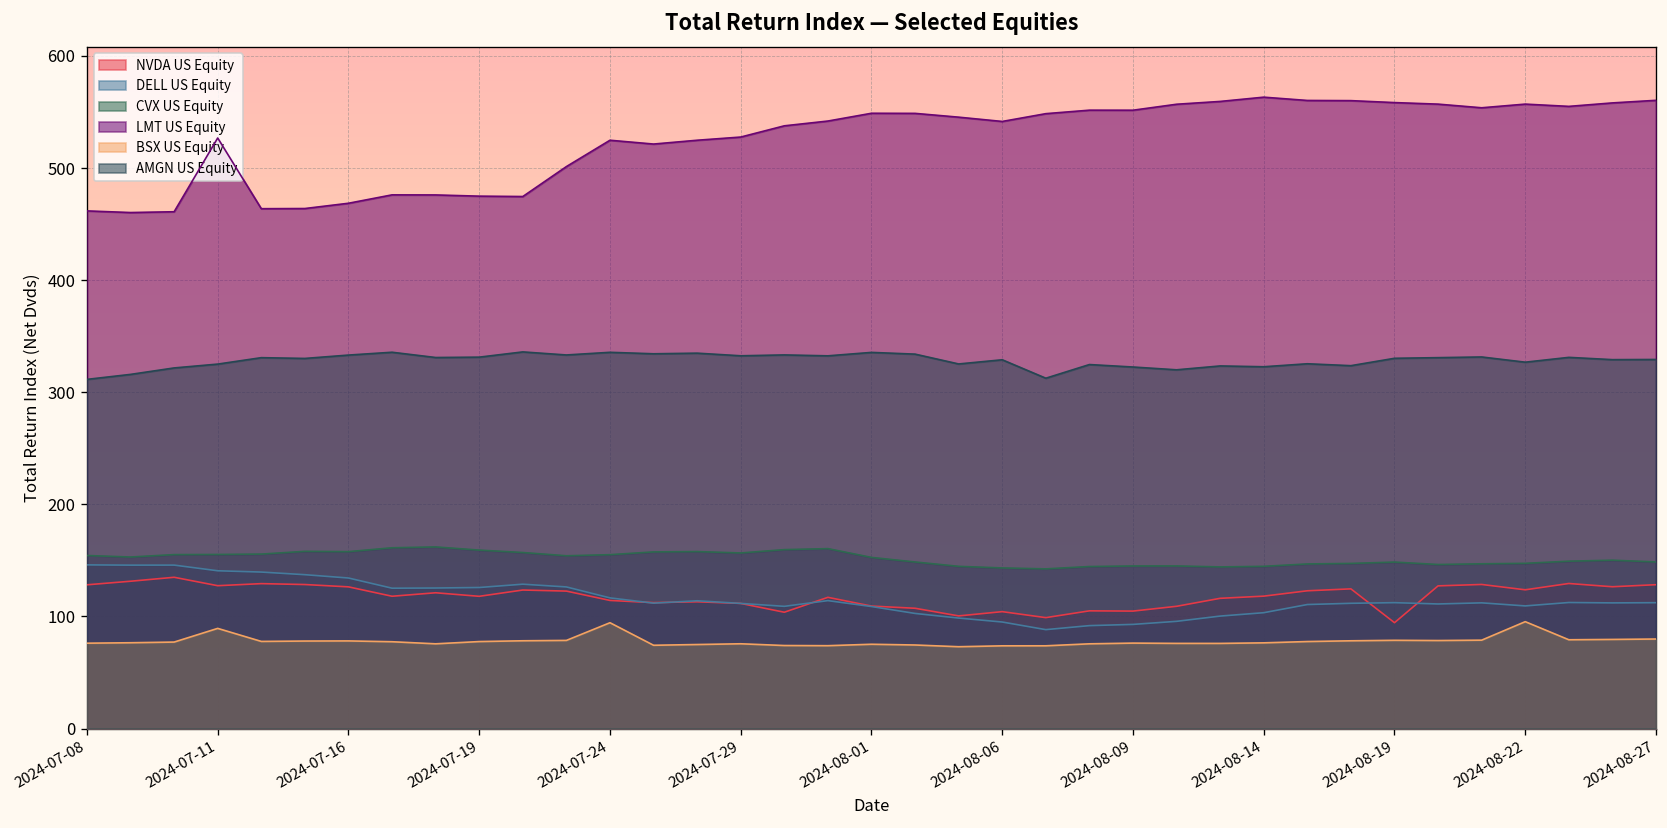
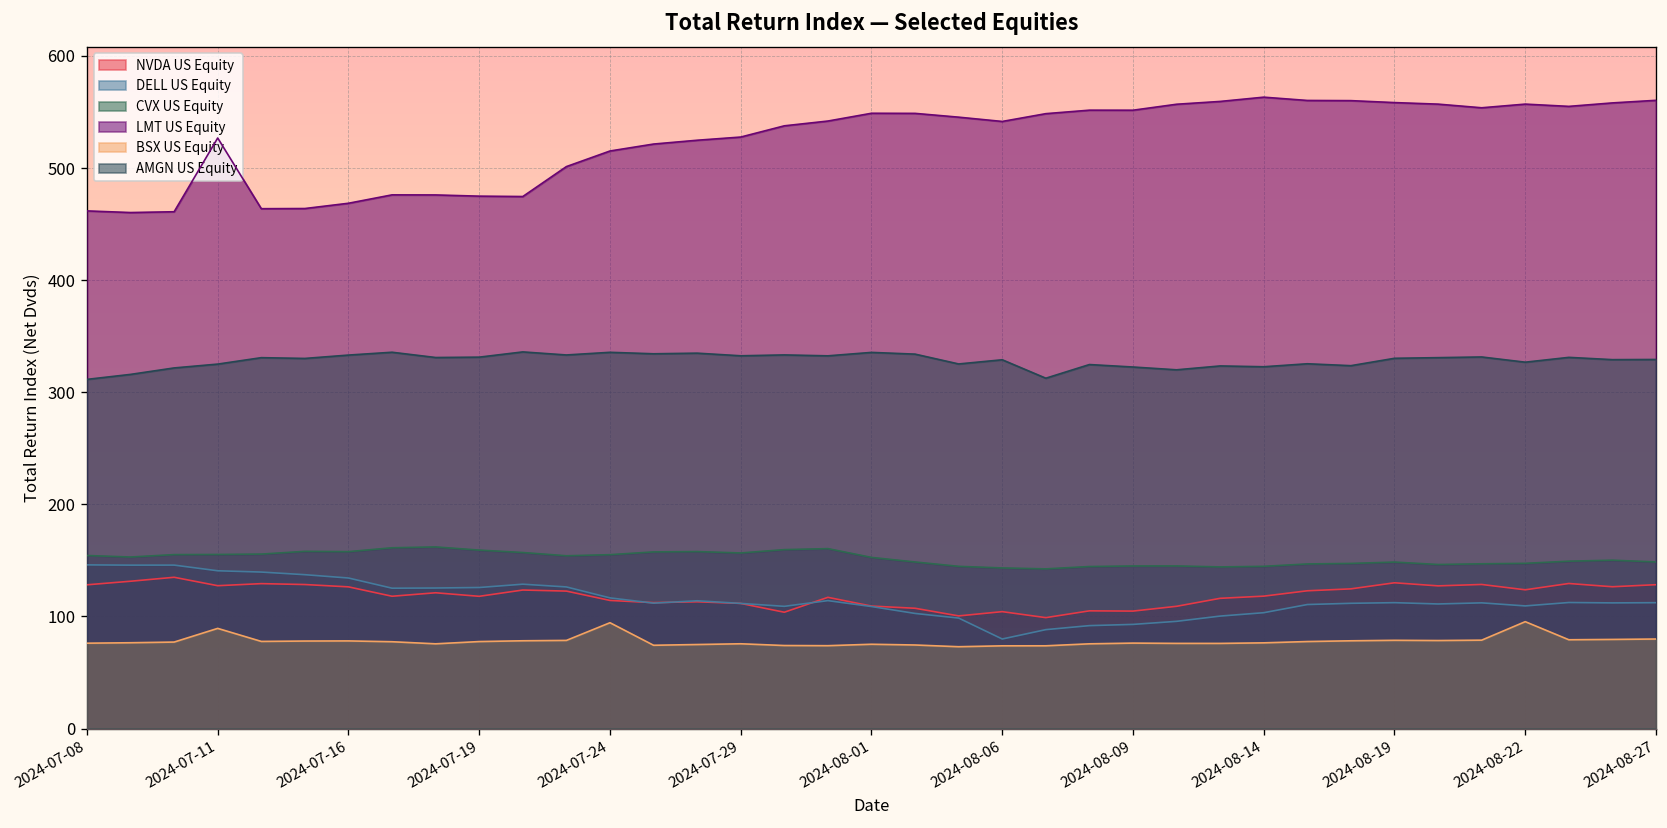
LMT US Equity, 2024-07-24: 525 -> 515
DELL US Equity, 2024-08-06: 100 -> 80
NVDA US Equity, 2024-08-19: 90 -> 130
